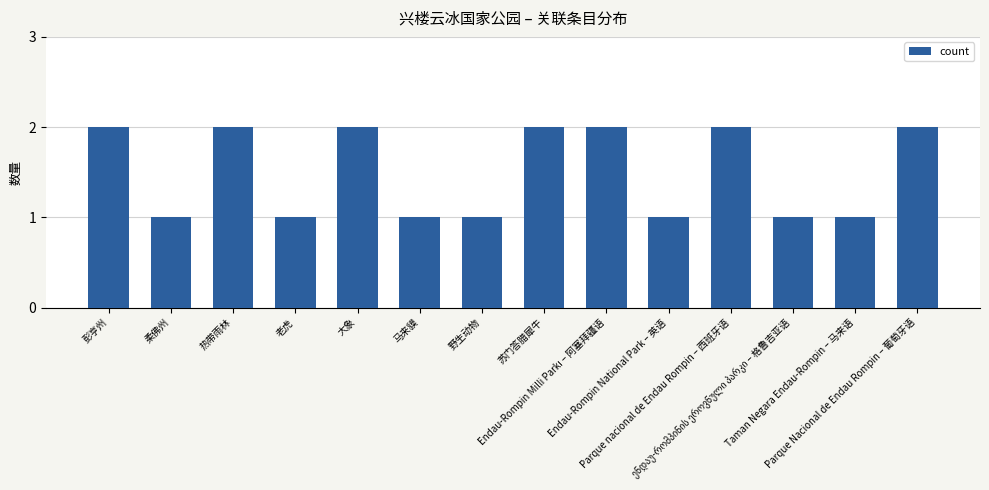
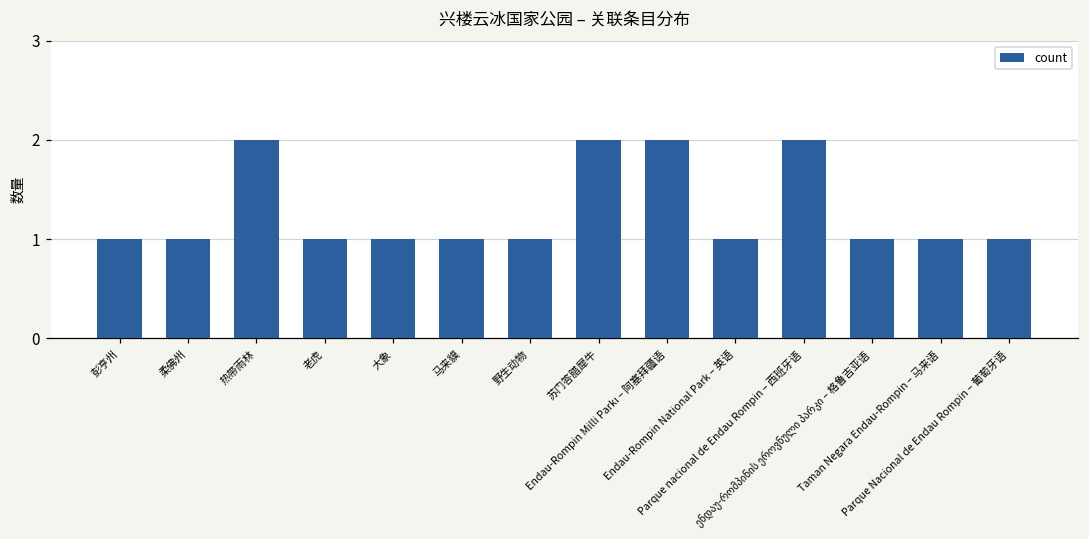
彭亨州: 2 -> 1
大象: 2 -> 1
Parque Nacional de Endau Rompin – 葡萄牙语: 2 -> 1
